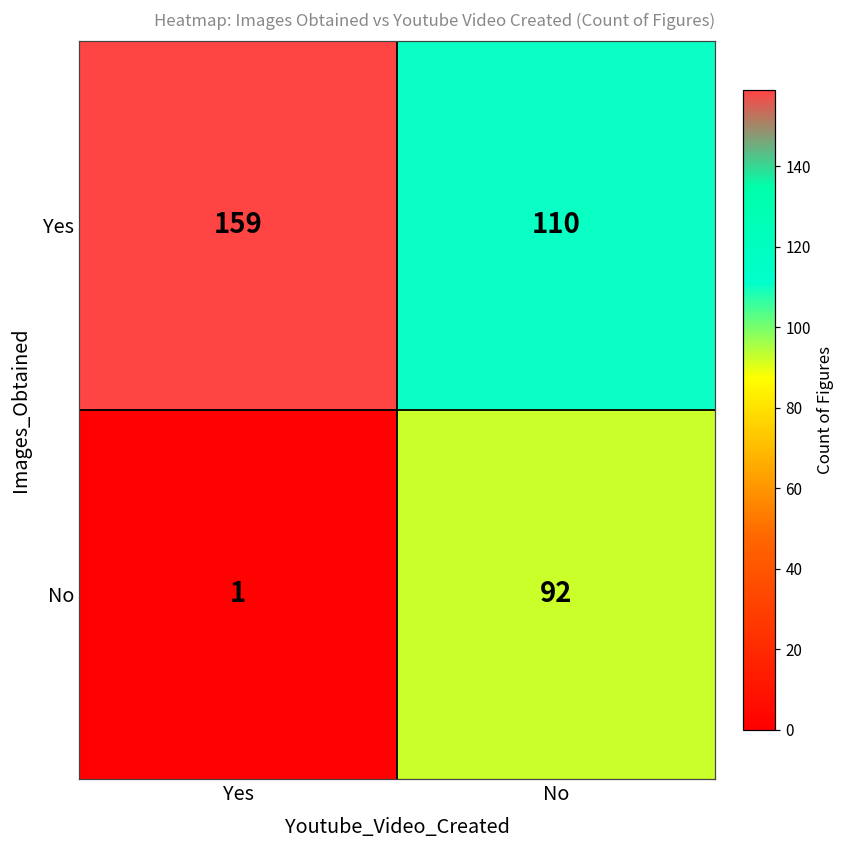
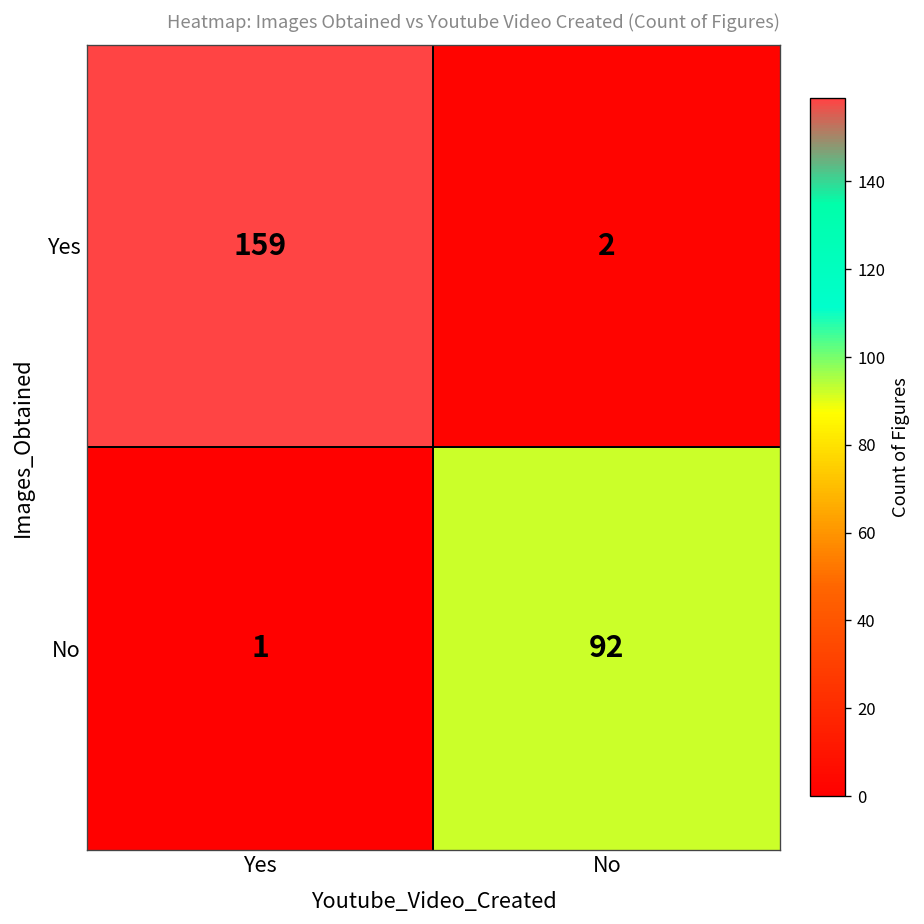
Yes, No: 110 -> 2
